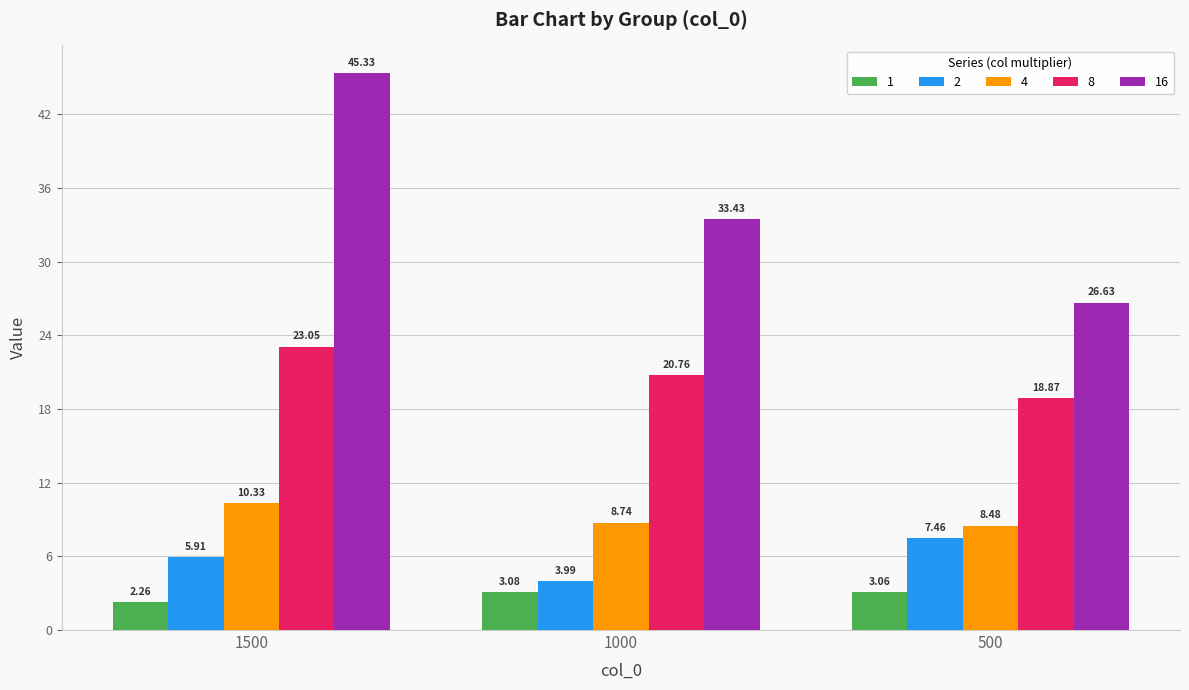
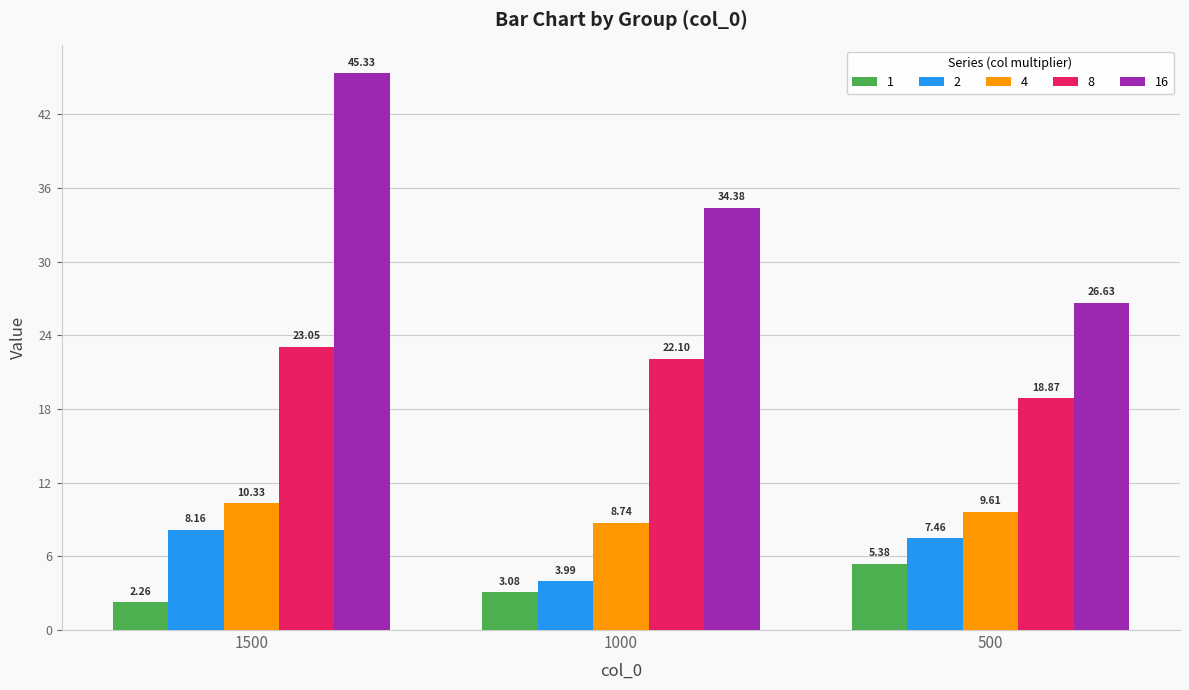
2, 1500: 5.91 -> 8.16
8, 1000: 20.76 -> 22.10
16, 1000: 33.43 -> 34.38
1, 500: 3.06 -> 5.38
4, 500: 8.48 -> 9.61
